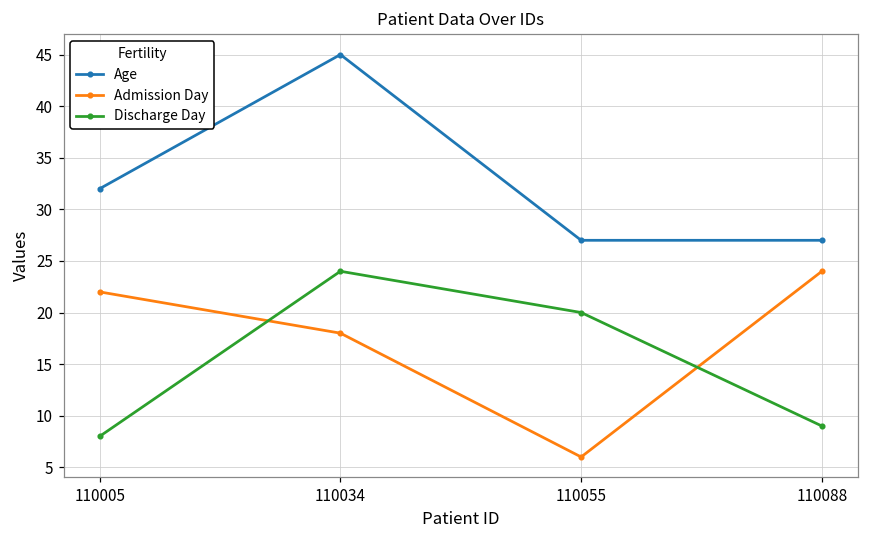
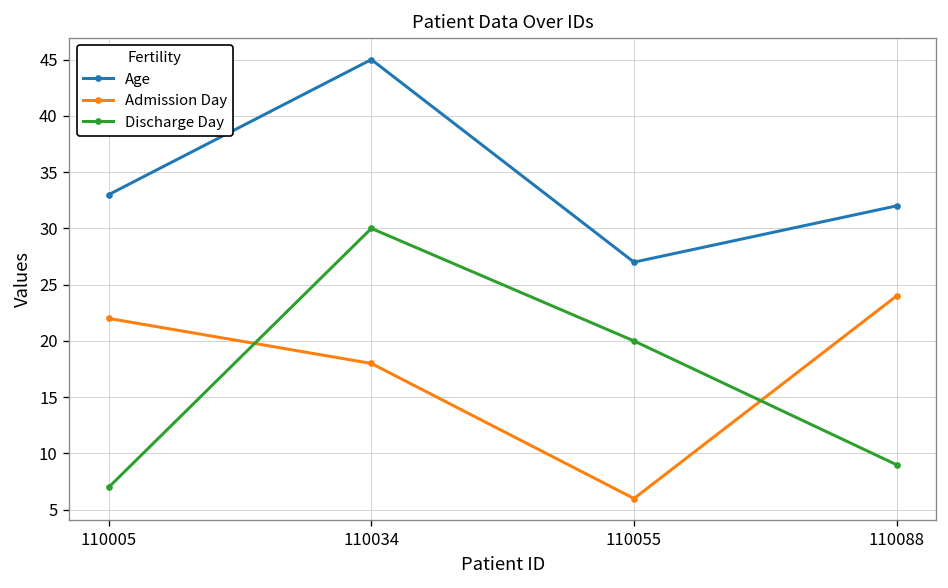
Age, 110005: 32 -> 33
Discharge Day, 110005: 8 -> 7
Discharge Day, 110034: 24 -> 30
Age, 110088: 27 -> 32
